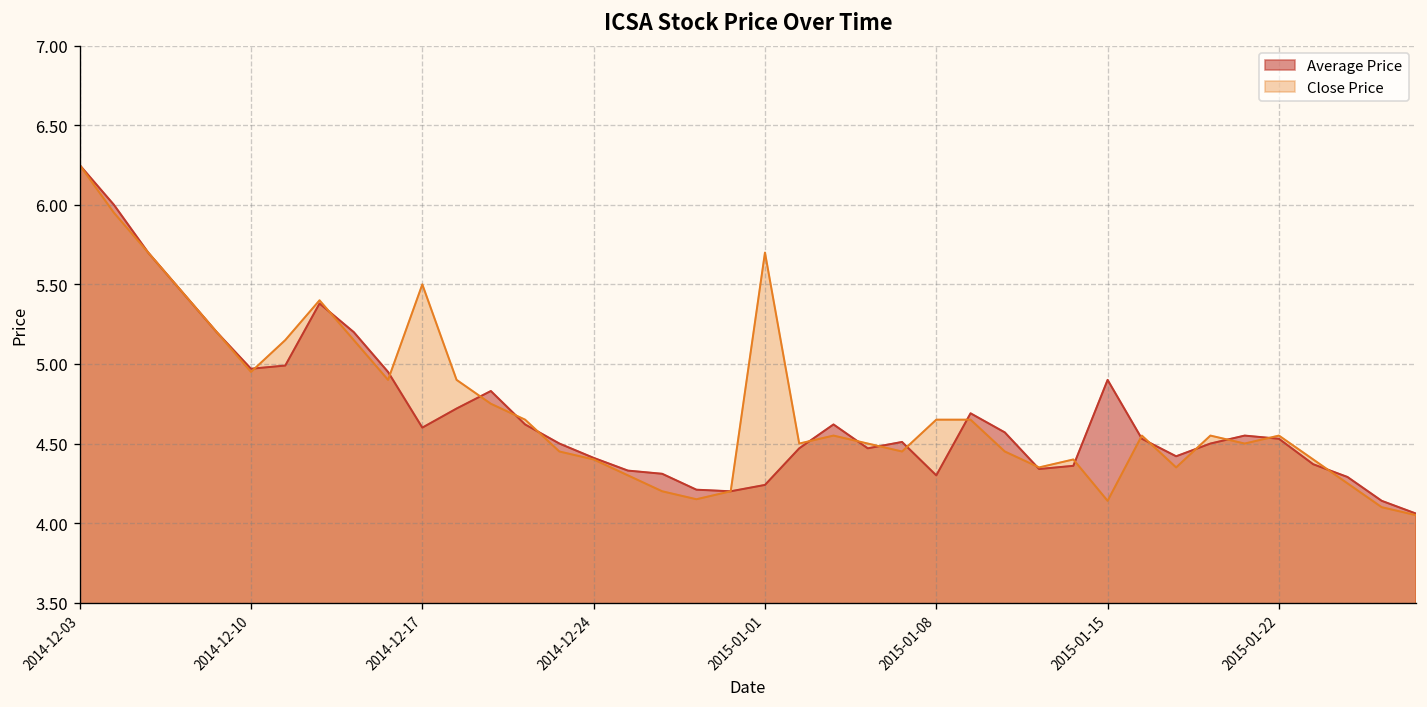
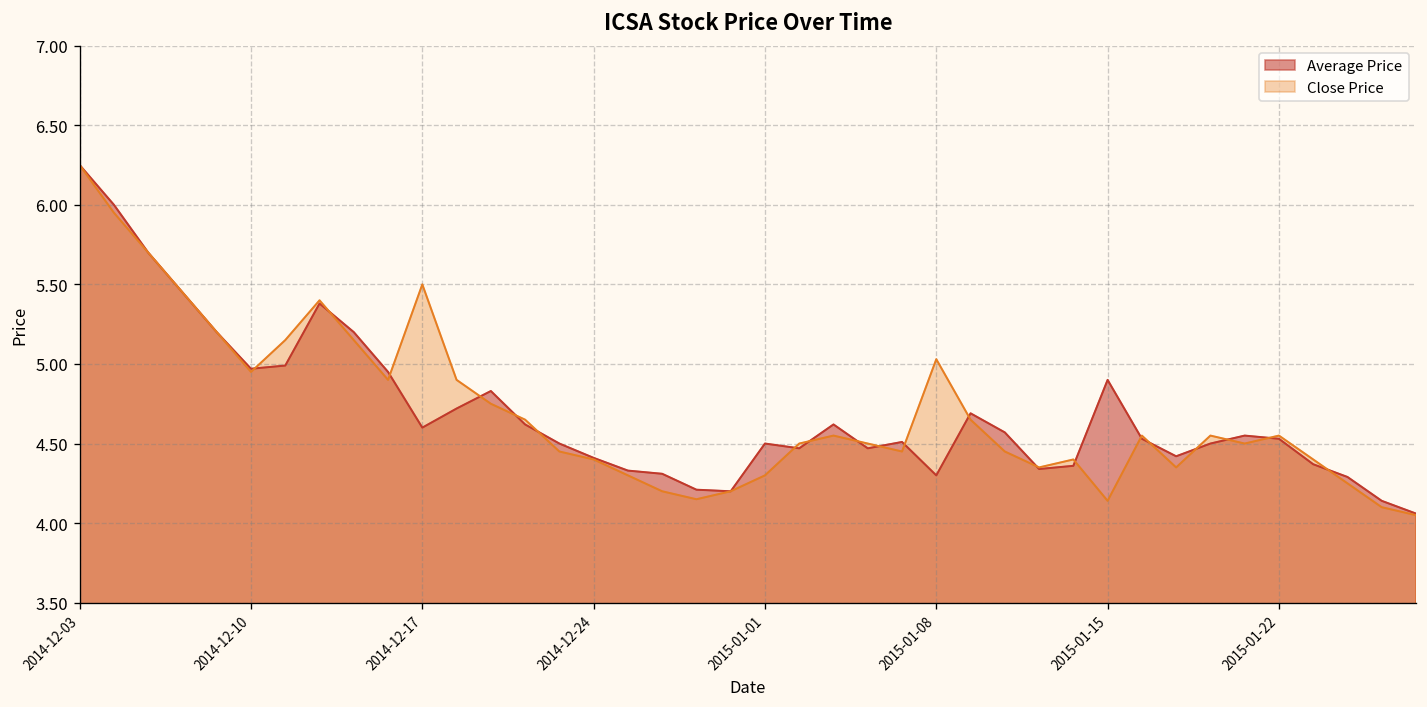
Average Price, 2015-01-01: 4.24 -> 4.50
Close Price, 2015-01-01: 5.7 -> 4.3
Close Price, 2015-01-08: 4.65 -> 5.03
